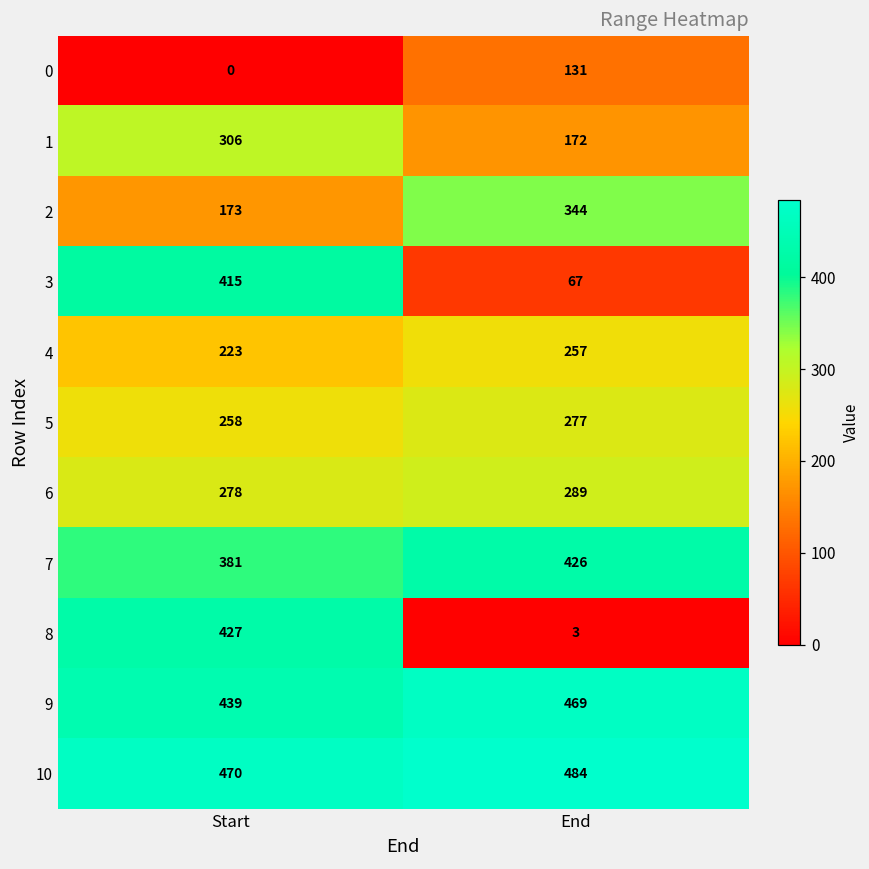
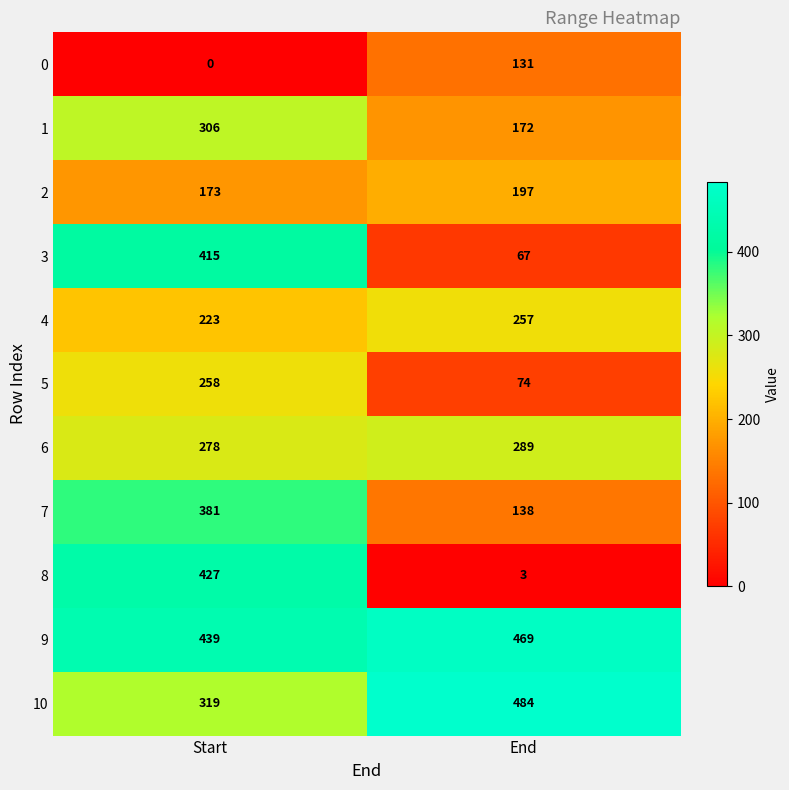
2, End: 344 -> 197
5, End: 277 -> 74
7, End: 426 -> 138
10, Start: 470 -> 319
